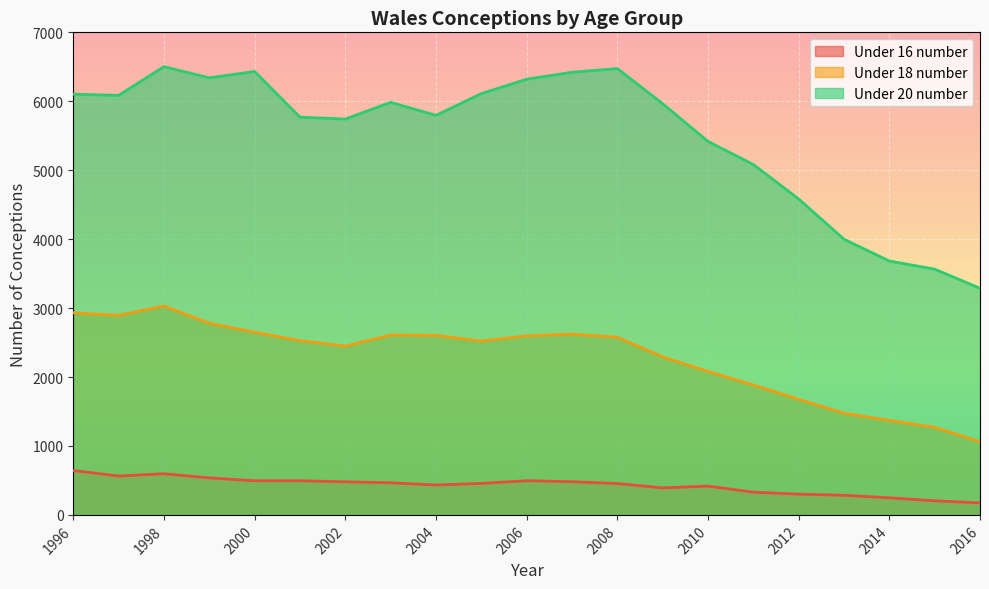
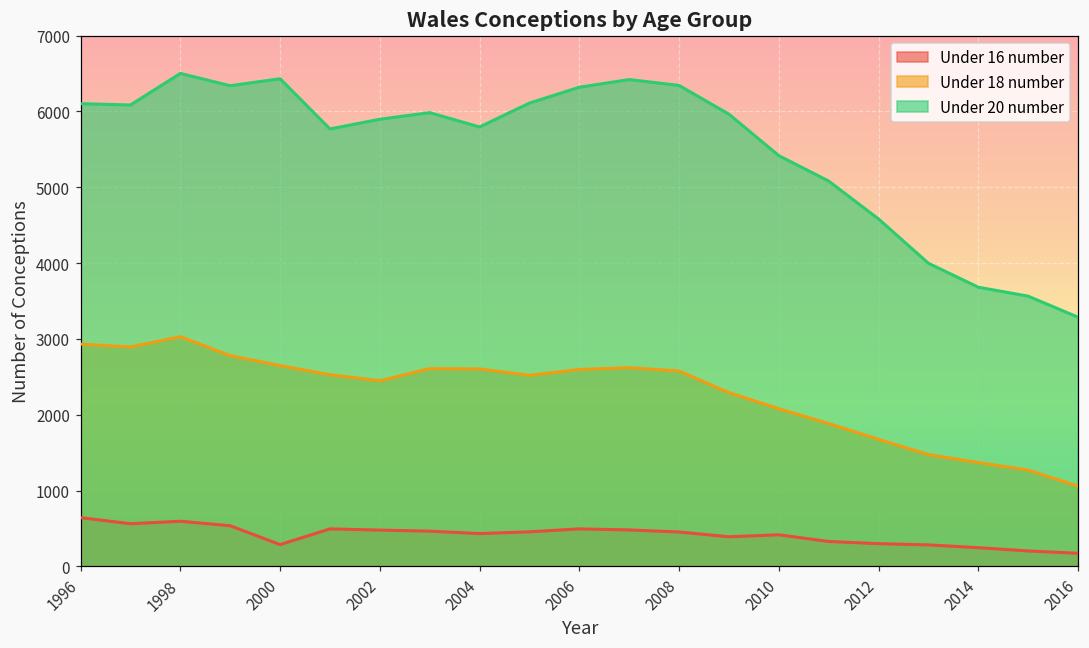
Under 16 number, 2000: 500 -> 300
Under 20 number, 2002: 5700 -> 5900
Under 20 number, 2008: 6500 -> 6300
